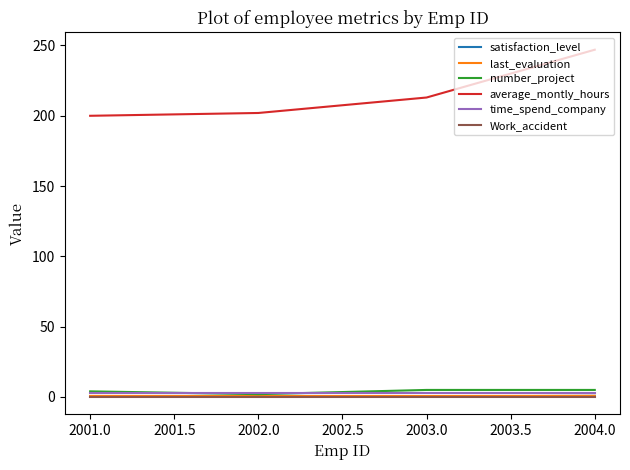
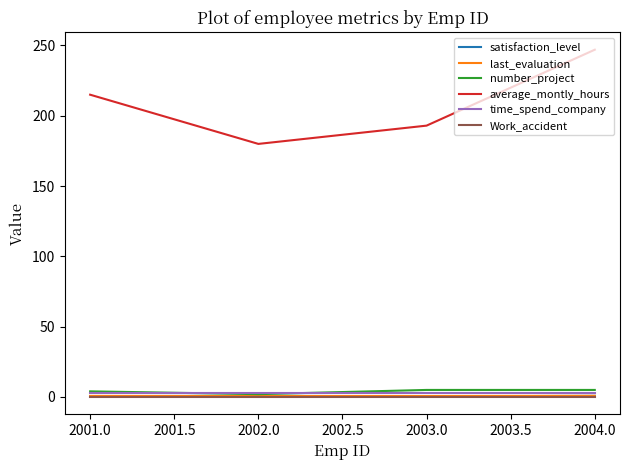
average_montly_hours, 2001.0: 200 -> 215
average_montly_hours, 2002.0: 202 -> 180
average_montly_hours, 2003.0: 213 -> 193
